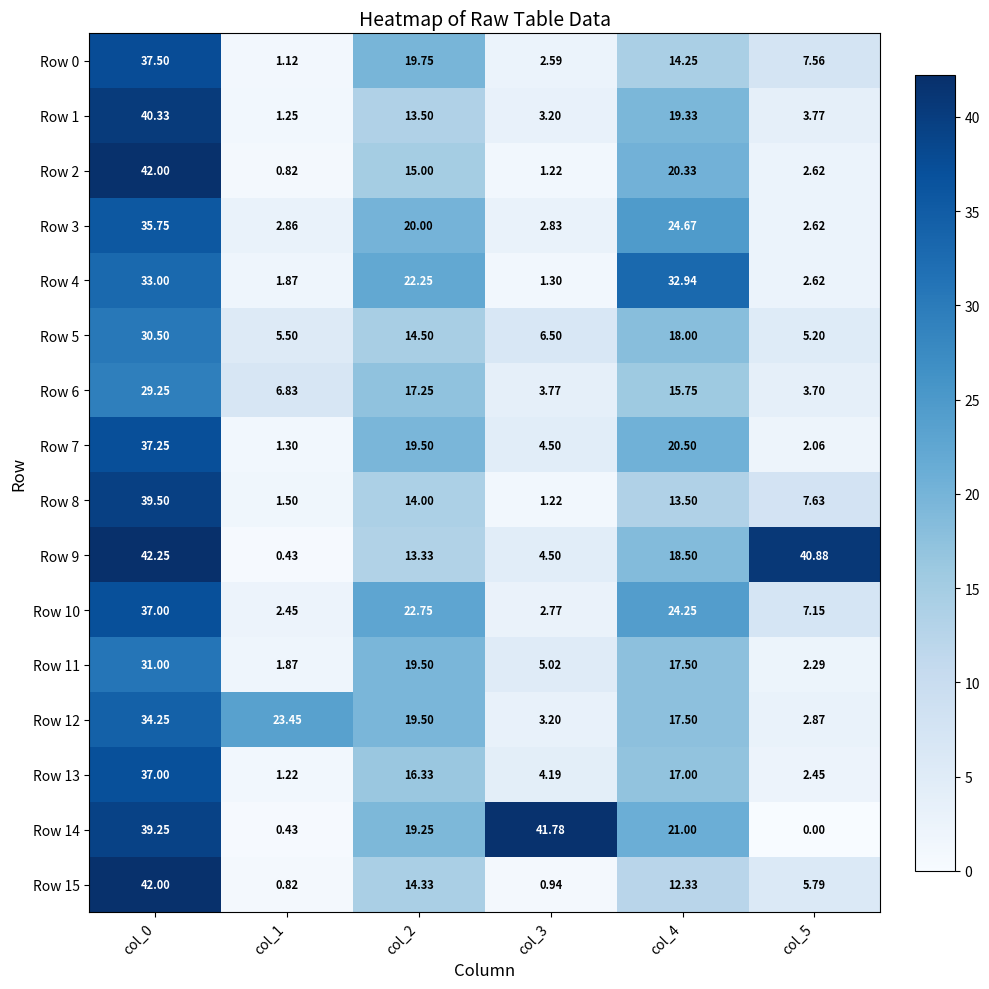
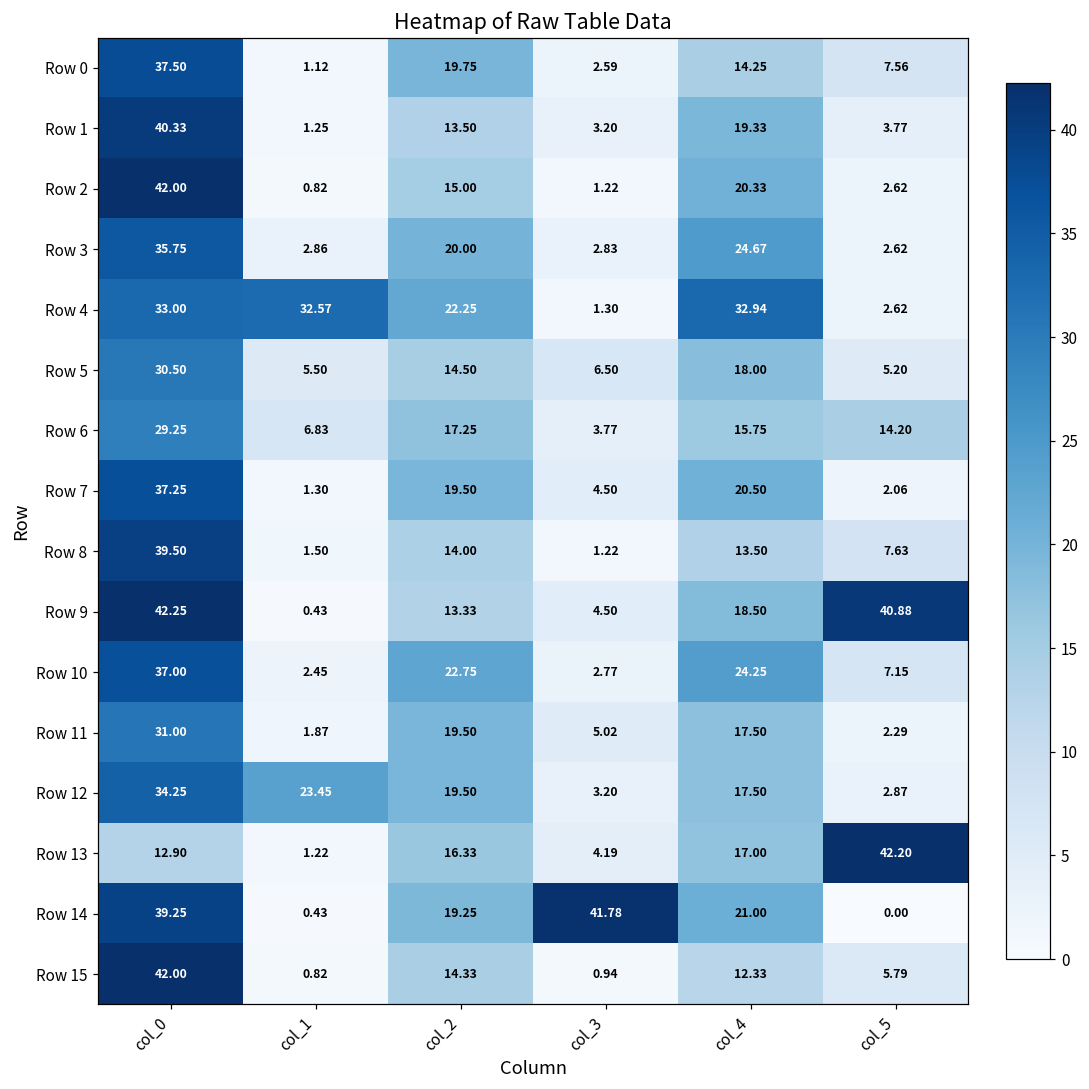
Row 4, col_1: 1.87 -> 32.57
Row 6, col_5: 3.70 -> 14.20
Row 13, col_0: 37.00 -> 12.90
Row 13, col_5: 2.45 -> 42.20
